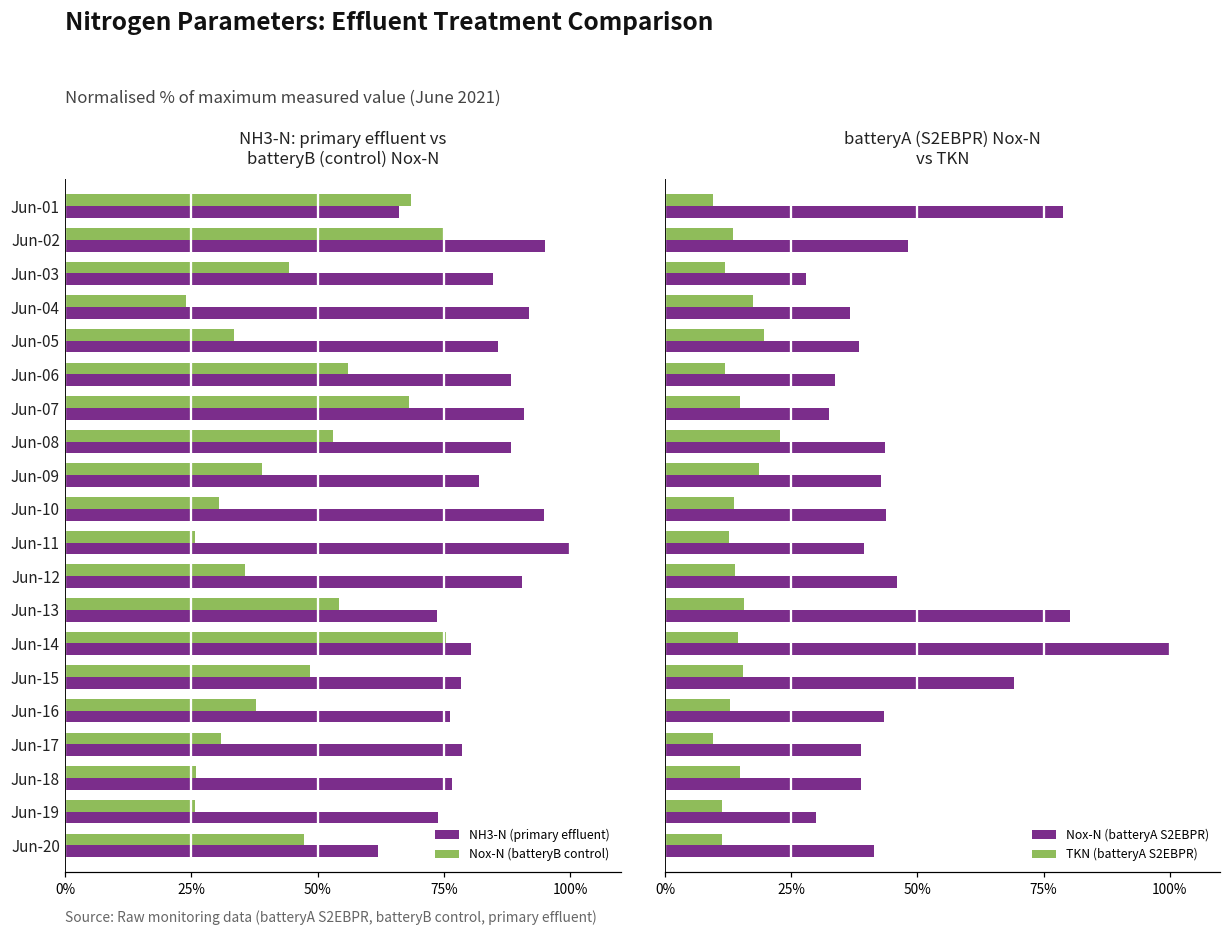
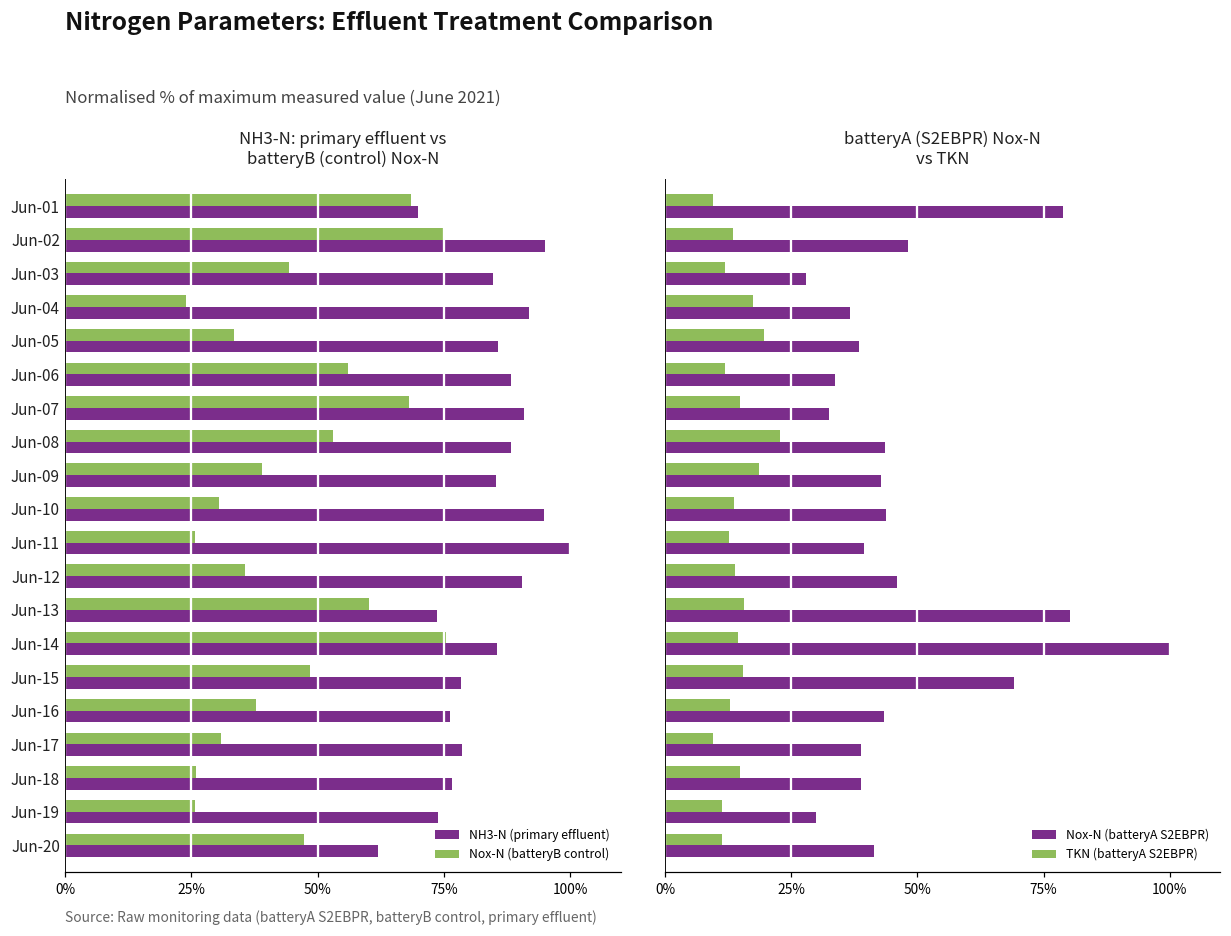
NH3-N: primary effluent vs batteryB (control) Nox-N, NH3-N (primary effluent), Jun-01: 66% -> 70%
NH3-N: primary effluent vs batteryB (control) Nox-N, NH3-N (primary effluent), Jun-09: 82% -> 85%
NH3-N: primary effluent vs batteryB (control) Nox-N, Nox-N (batteryB control), Jun-13: 54% -> 60%
NH3-N: primary effluent vs batteryB (control) Nox-N, NH3-N (primary effluent), Jun-14: 80% -> 86%
